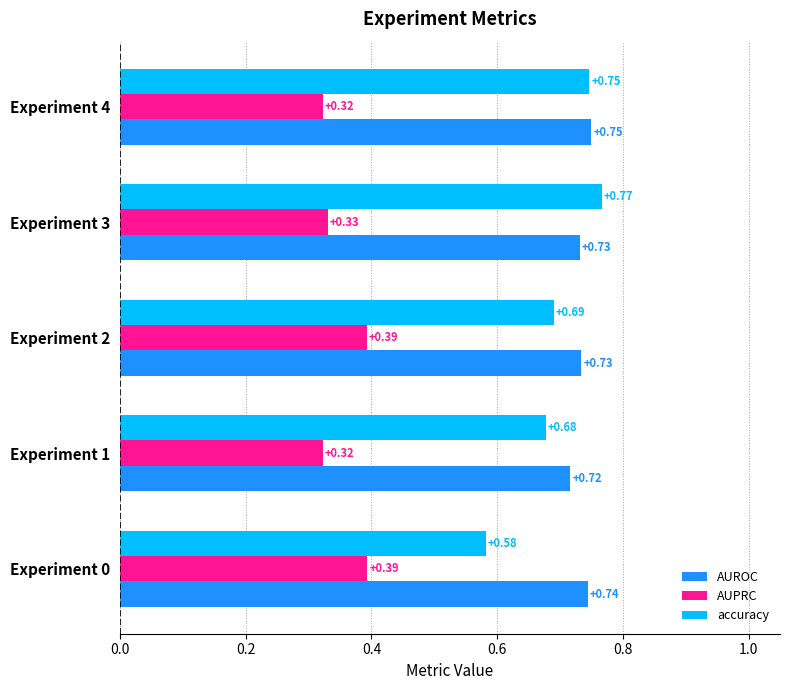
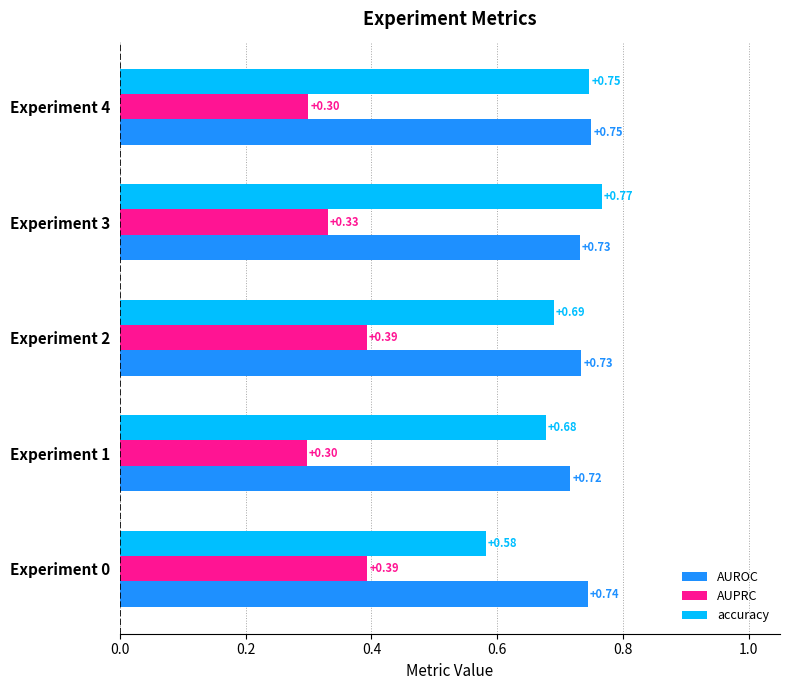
AUPRC, Experiment 4: +0.32 -> +0.30
AUPRC, Experiment 1: +0.32 -> +0.30
